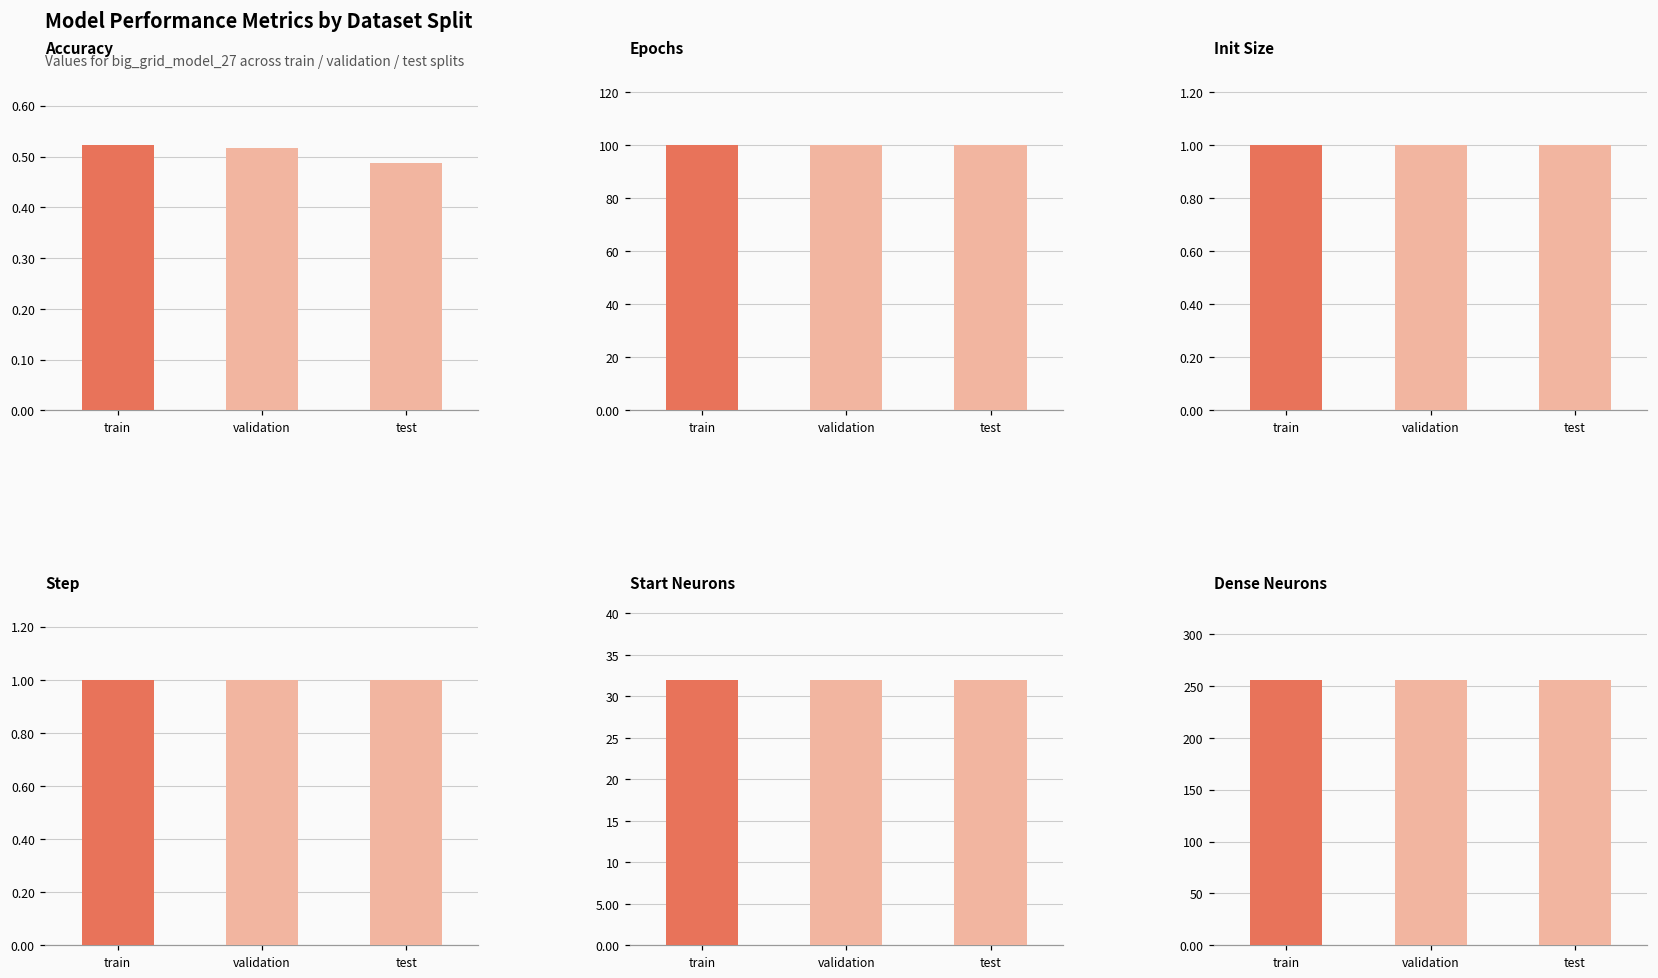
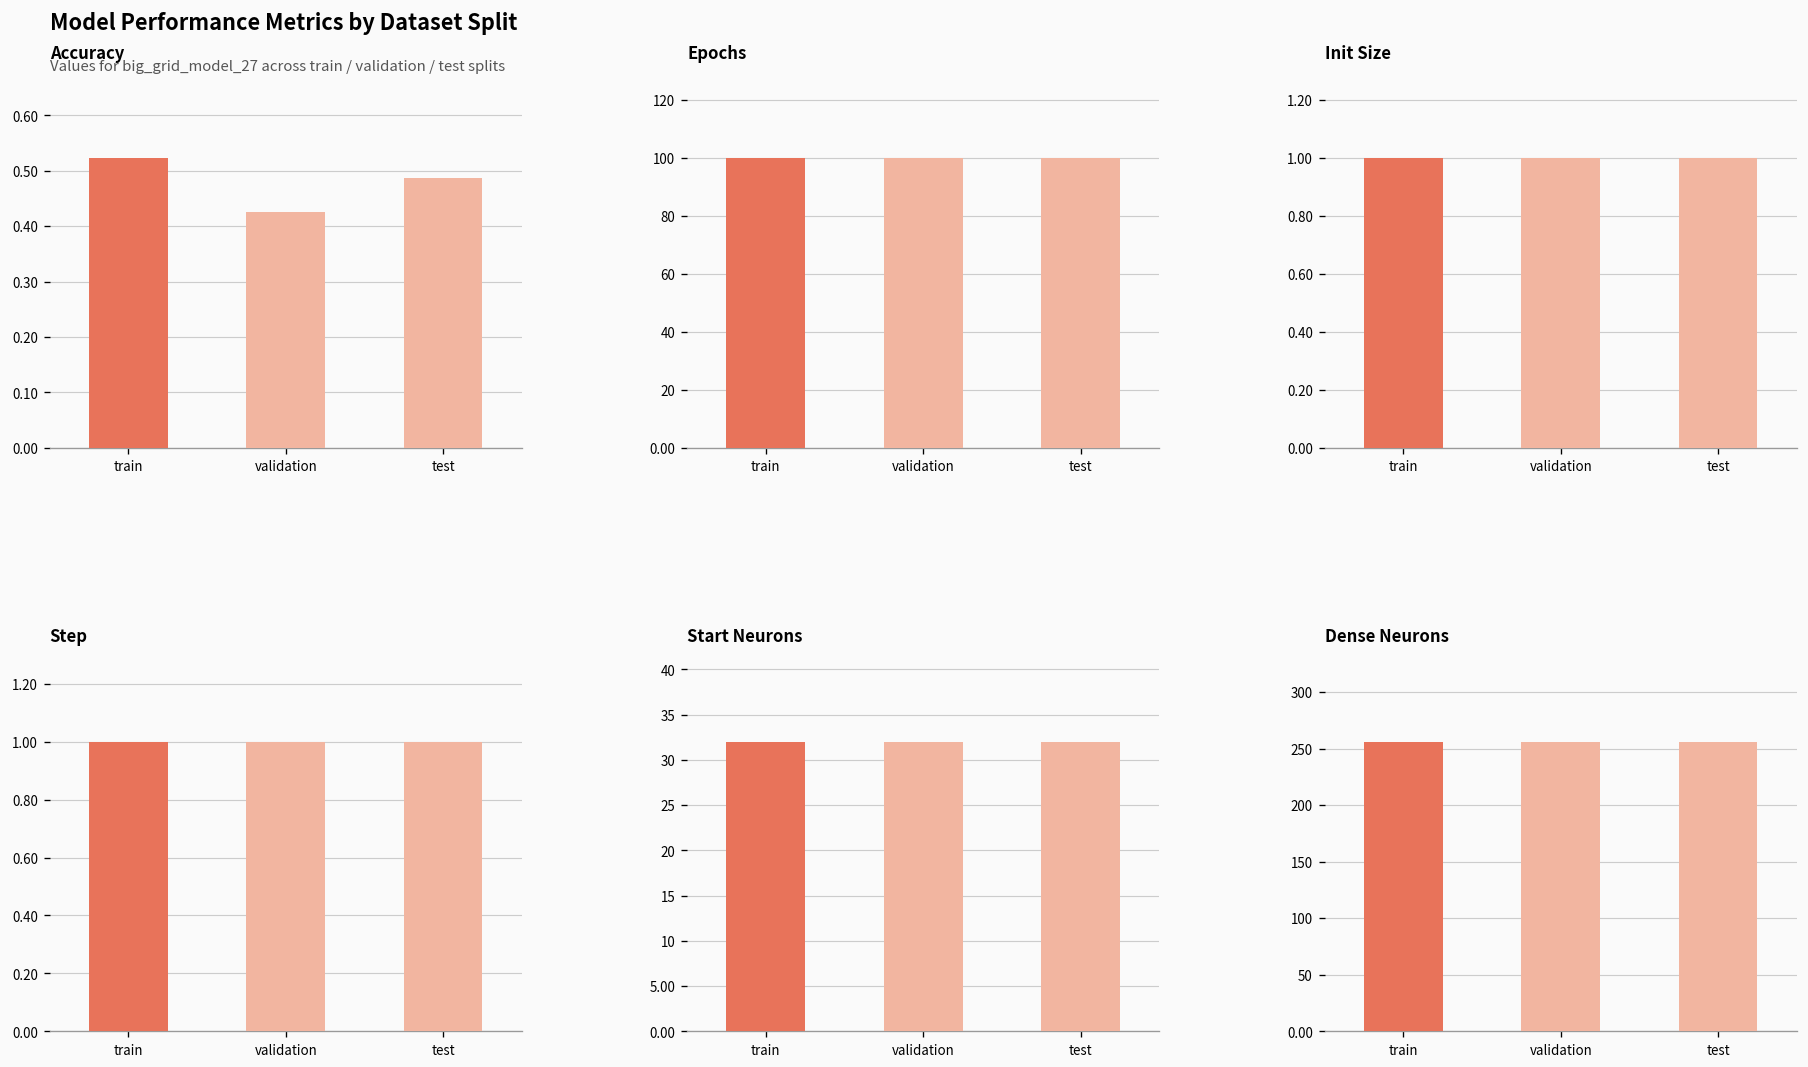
Accuracy, validation: 0.52 -> 0.43
